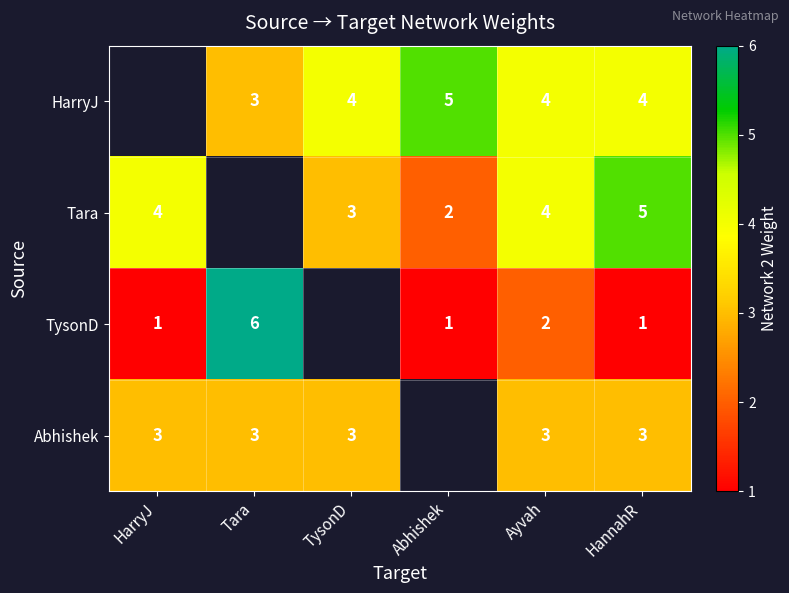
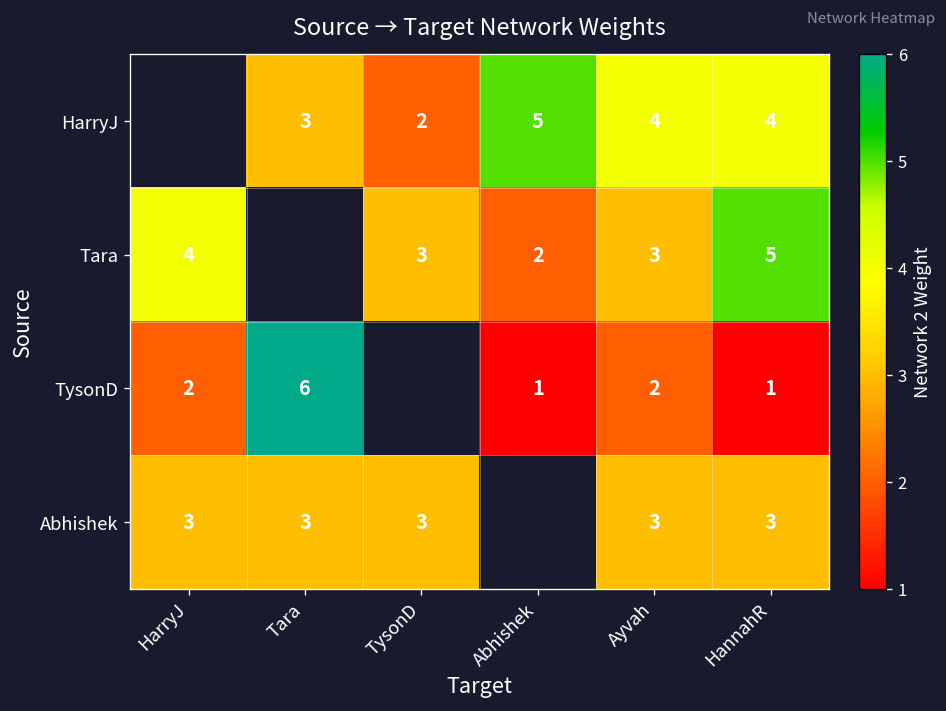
HarryJ, TysonD: 4 -> 2
Tara, Ayvah: 4 -> 3
TysonD, HarryJ: 1 -> 2
